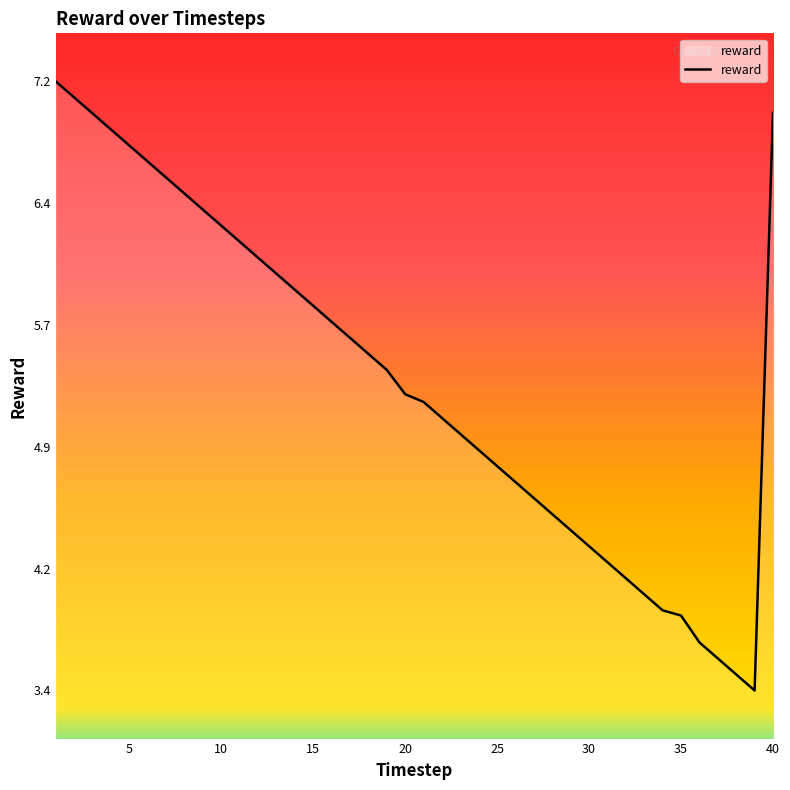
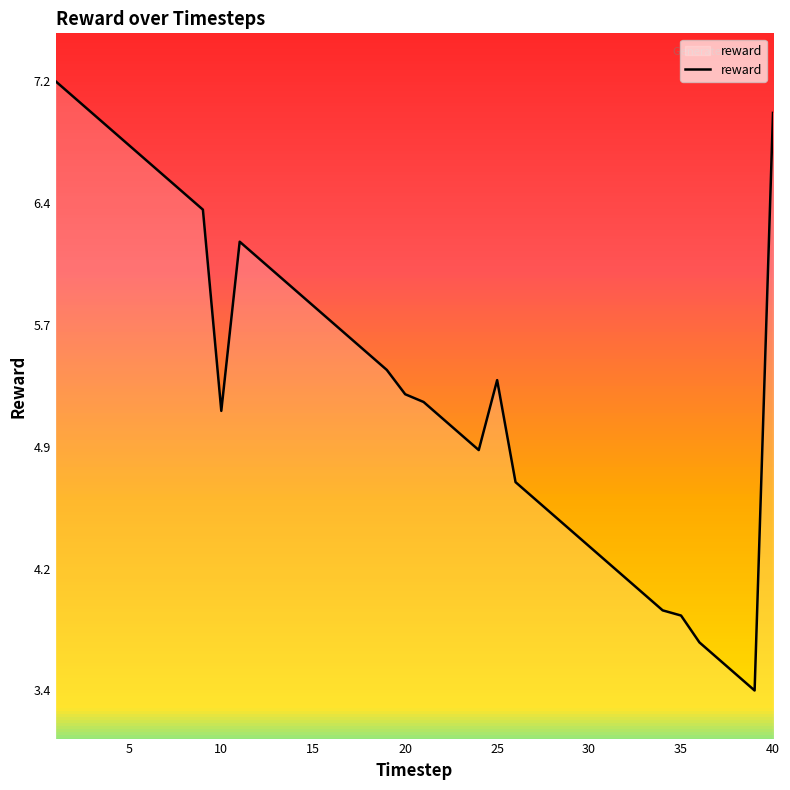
10: 6.31 -> 5.15
25: 4.81 -> 5.34
